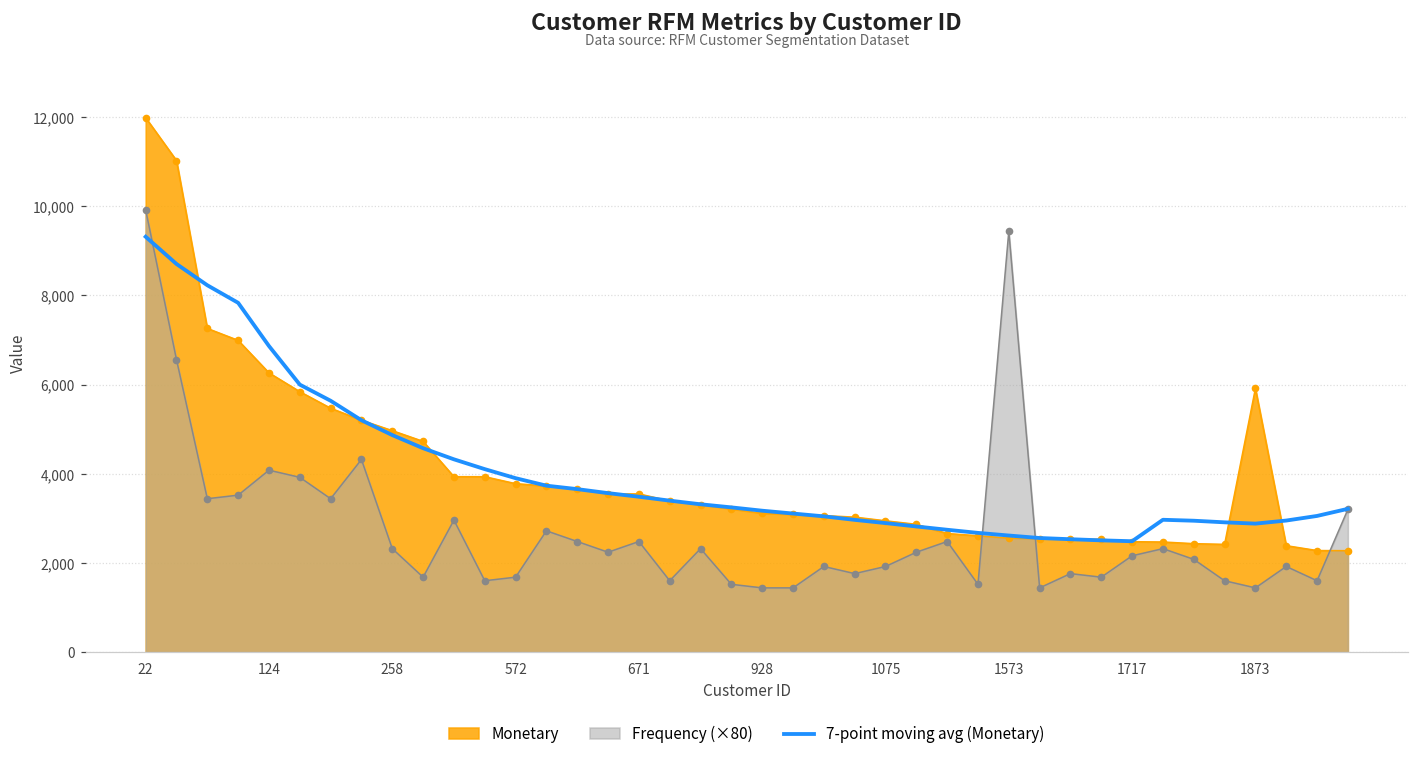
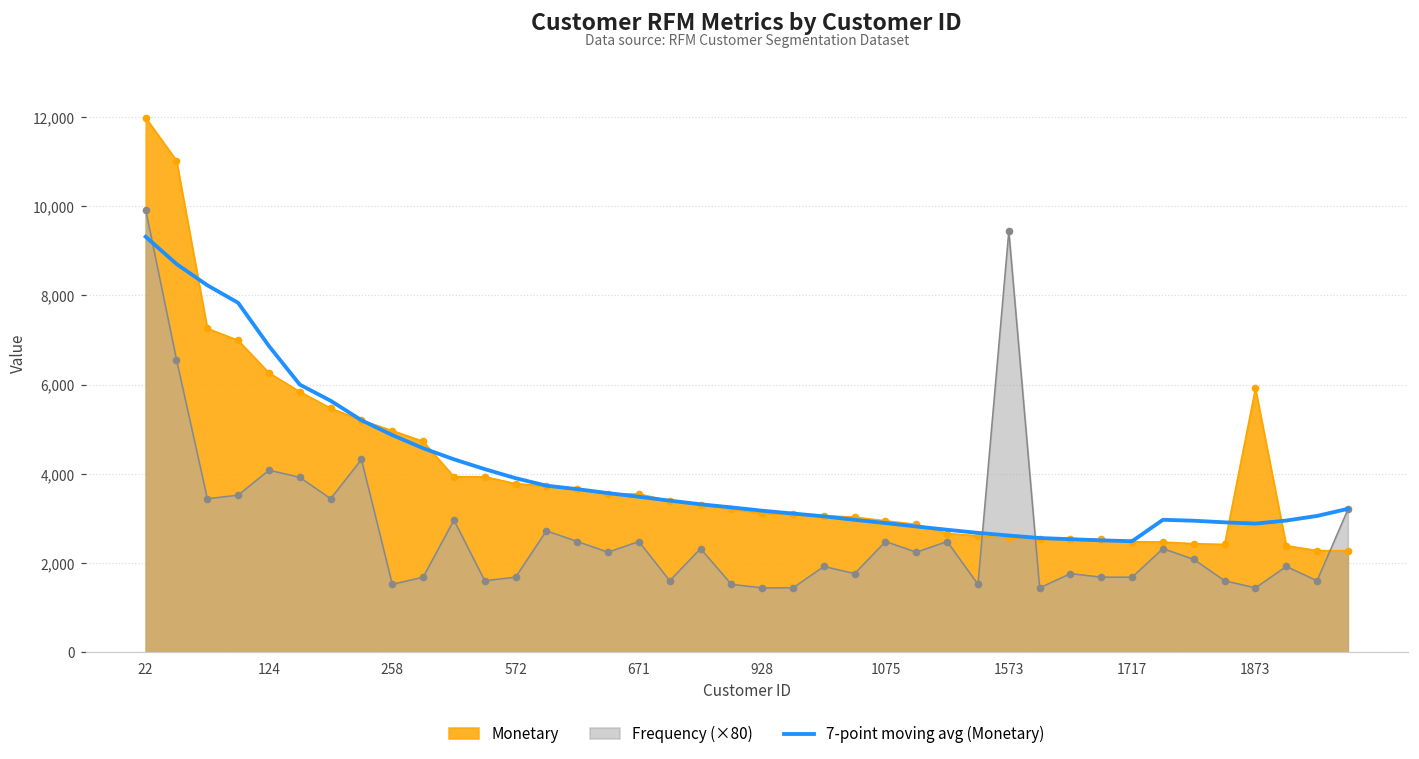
Frequency (×80), 258: 2,300 -> 1,500
Frequency (×80), 1075: 1,900 -> 2,500
Frequency (×80), 1717: 2,200 -> 1,700
